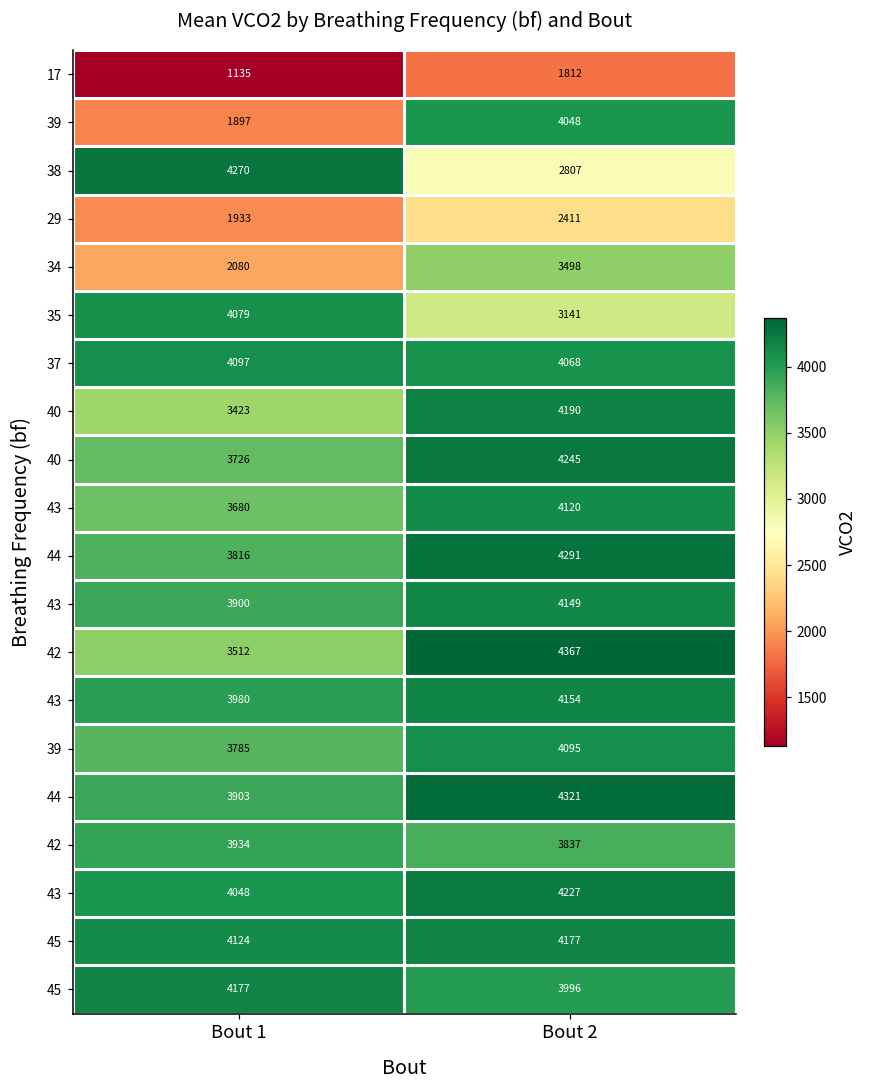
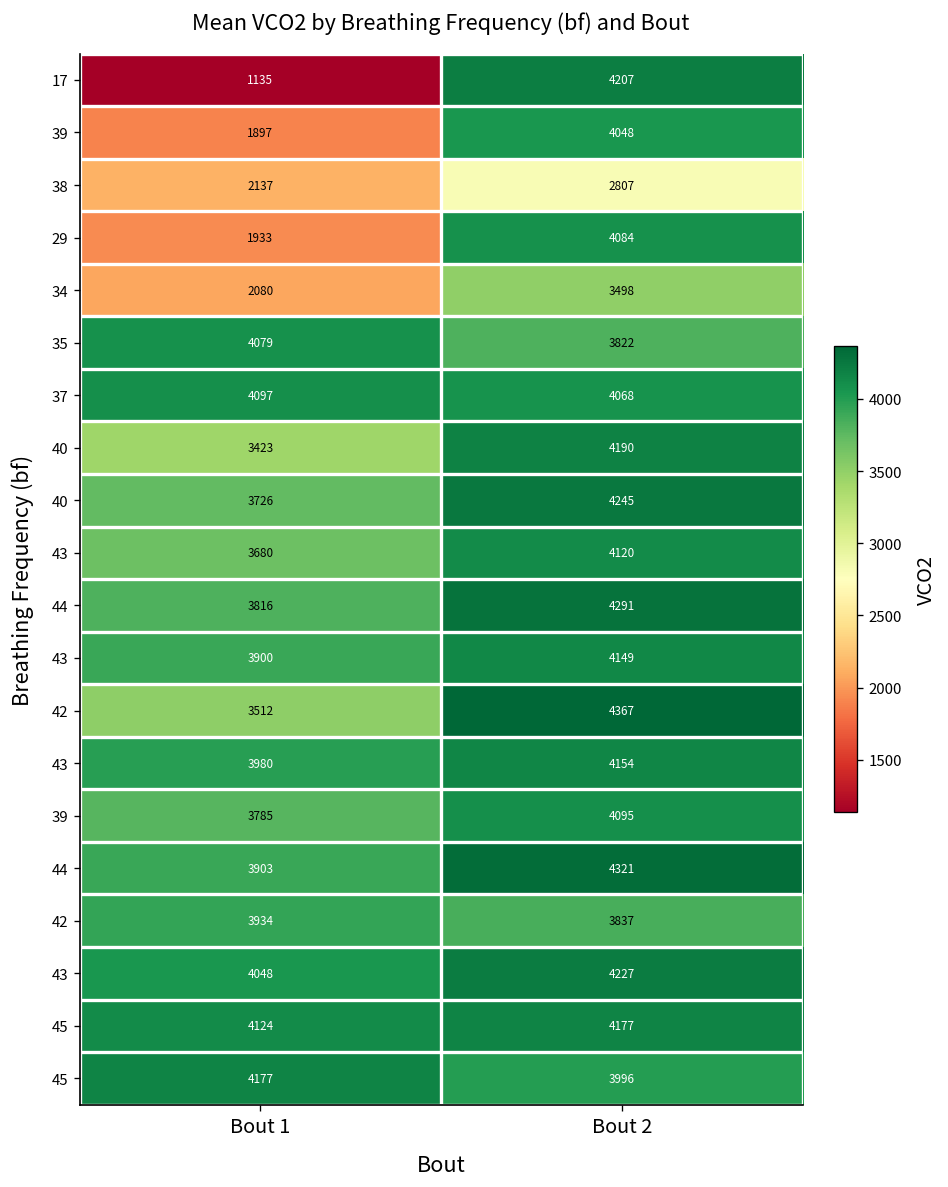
17, Bout 2: 1812 -> 4207
38, Bout 1: 4270 -> 2137
29, Bout 2: 2411 -> 4084
35, Bout 2: 3141 -> 3822
